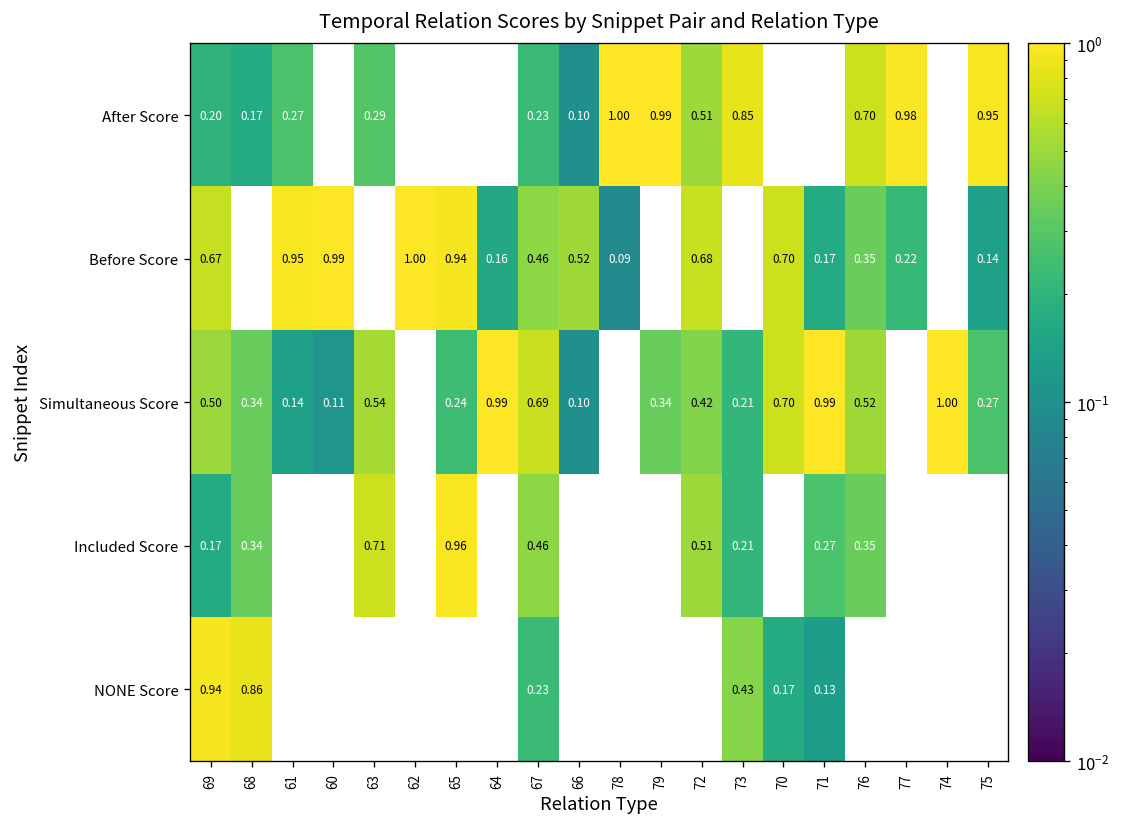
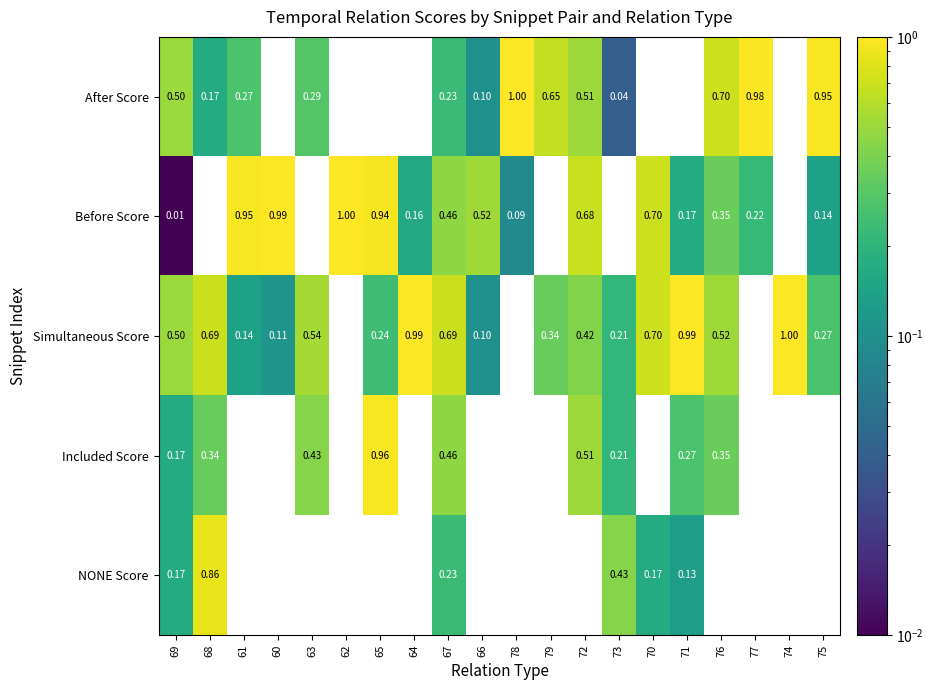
After Score, 69: 0.20 -> 0.50
After Score, 79: 0.99 -> 0.65
After Score, 73: 0.85 -> 0.04
Before Score, 69: 0.67 -> 0.01
Simultaneous Score, 68: 0.34 -> 0.69
Included Score, 63: 0.71 -> 0.43
NONE Score, 69: 0.94 -> 0.17
